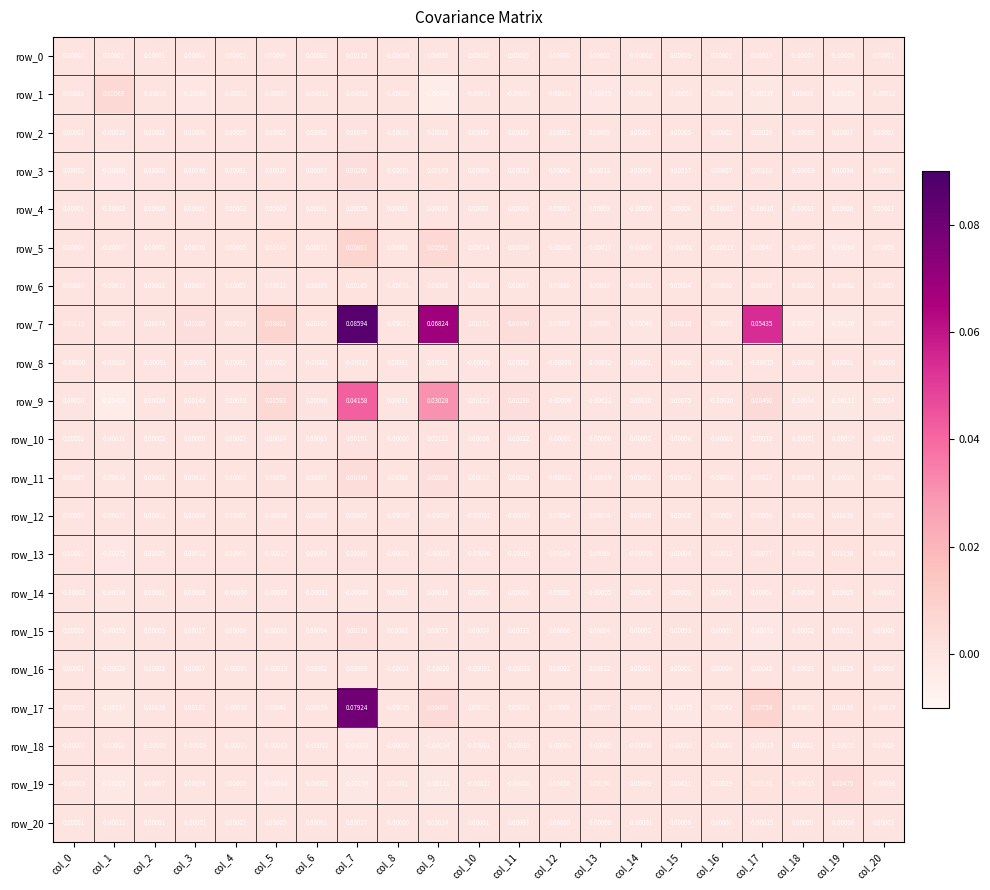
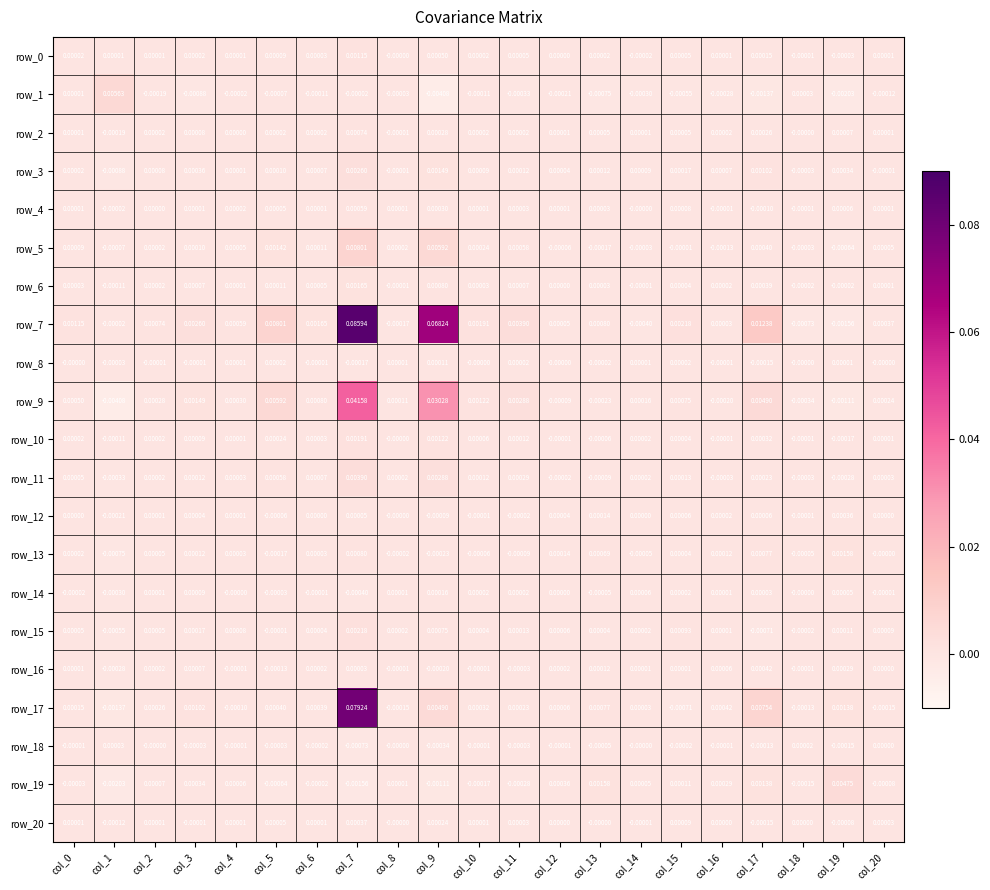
row_7, col_17: 0.05435 -> 0.01238
